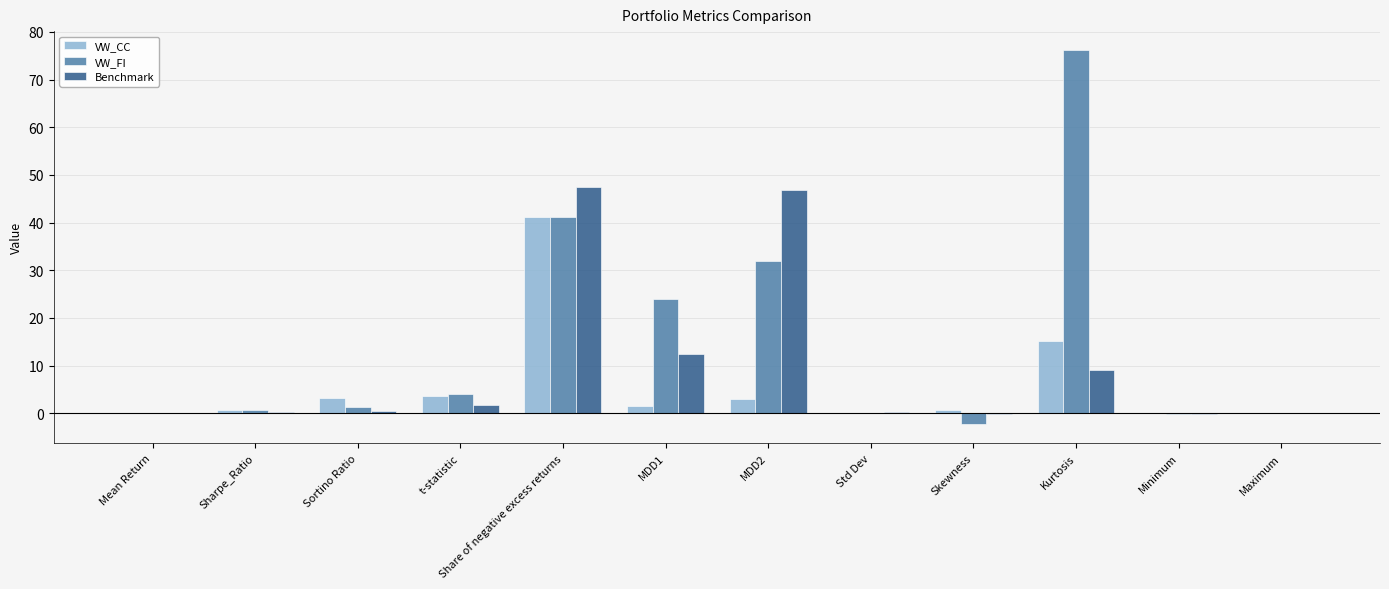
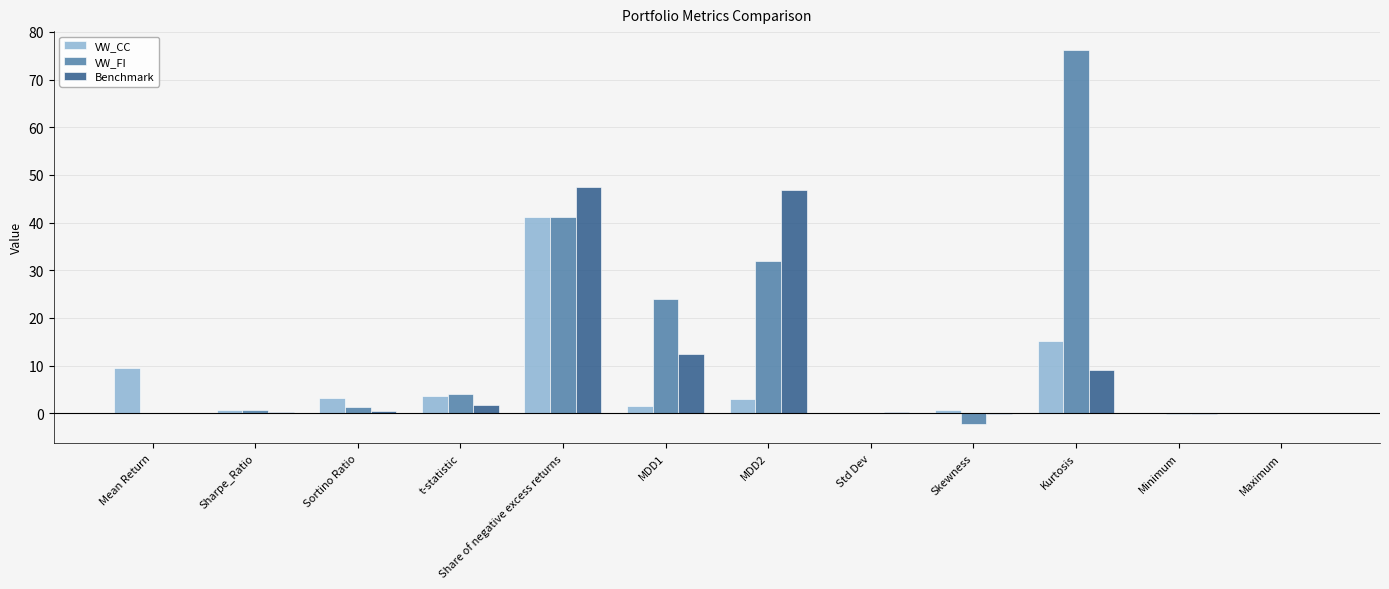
VW_CC, Mean Return: 0 -> 10
